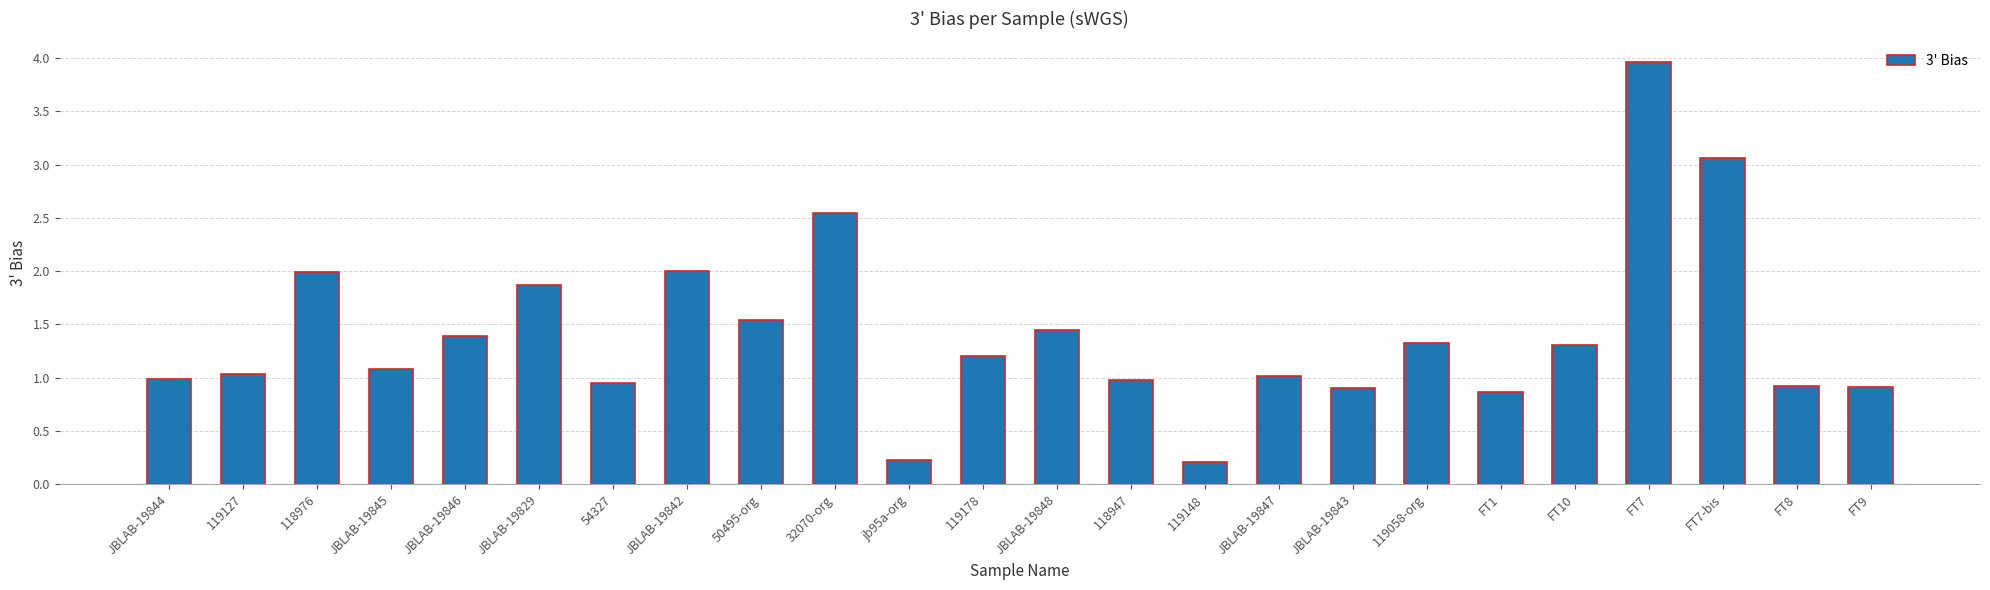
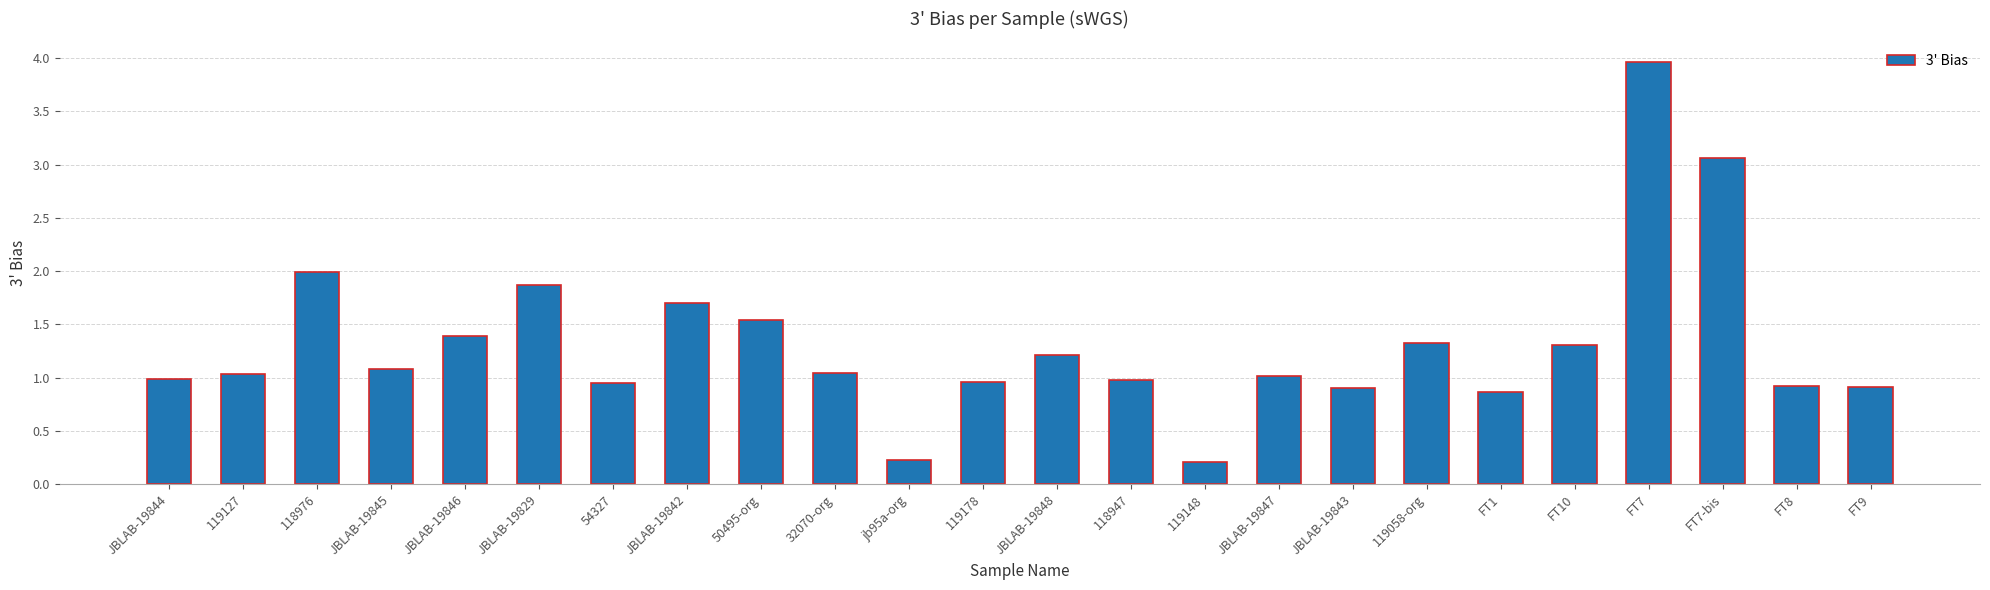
JBLAB-19842: 2.0 -> 1.7
32070-org: 2.55 -> 1.04
119178: 1.20 -> 0.96
JBLAB-19848: 1.45 -> 1.21
